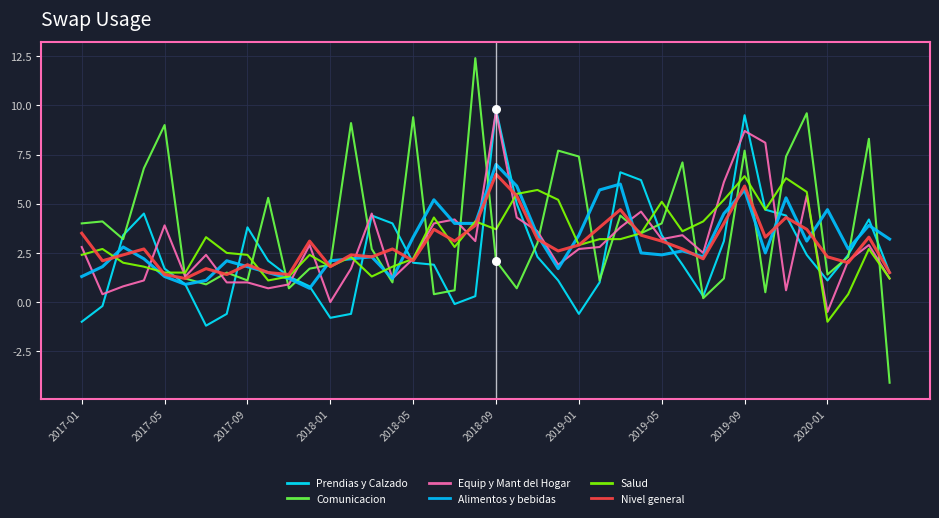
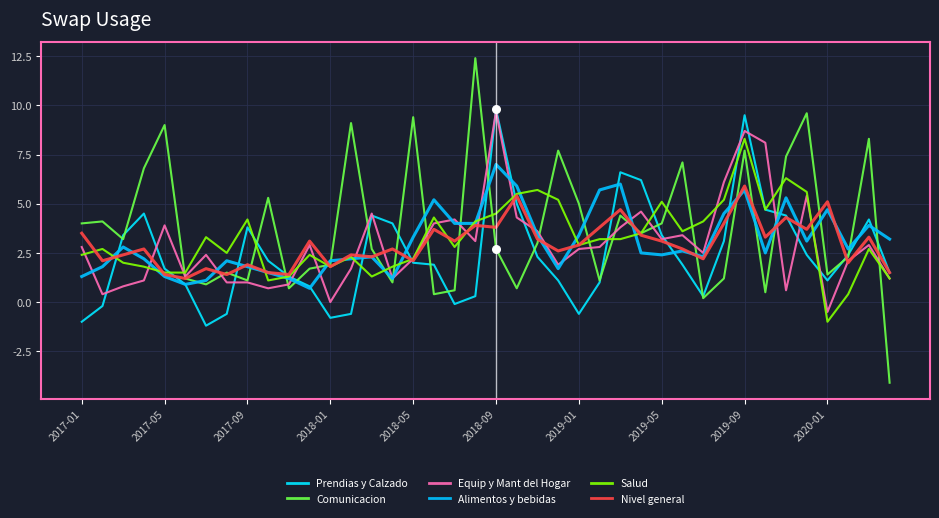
Salud, 2017-09: 2.4 -> 4.2
Comunicacion, 2018-09: 2.1 -> 2.7
Salud, 2018-09: 3.7 -> 4.5
Nivel general, 2018-09: 6.5 -> 3.8
Comunicacion, 2019-01: 7.4 -> 5.0
Salud, 2019-09: 6.4 -> 8.3
Nivel general, 2020-01: 2.3 -> 5.1
